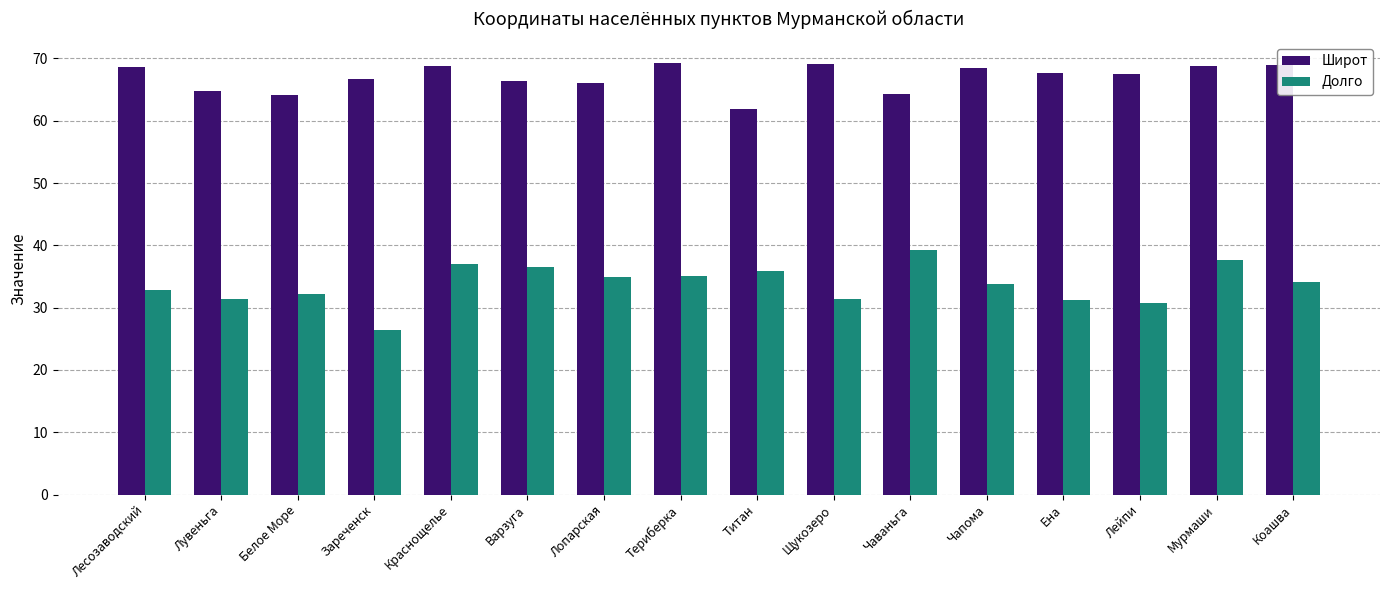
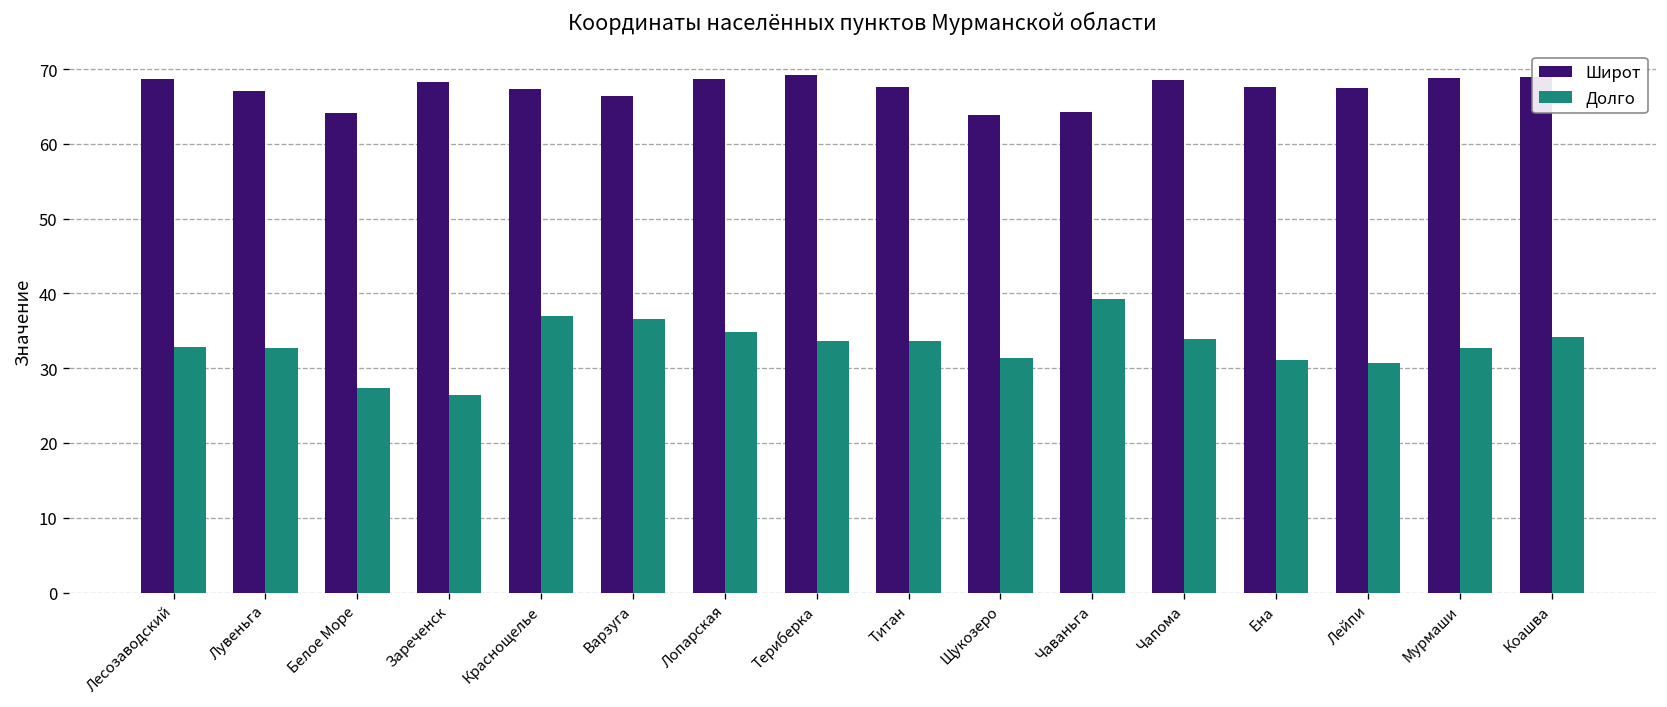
Широт, Лувеньга: 65 -> 67
Долго, Лувеньга: 31 -> 33
Долго, Белое Море: 32 -> 27
Широт, Зареченск: 67 -> 68
Широт, Краснощелье: 69 -> 67
Широт, Лопарская: 66 -> 69
Долго, Териберка: 35 -> 34
Широт, Титан: 62 -> 68
Долго, Титан: 36 -> 34
Широт, Щукозеро: 69 -> 64
Долго, Мурмаши: 38 -> 33
